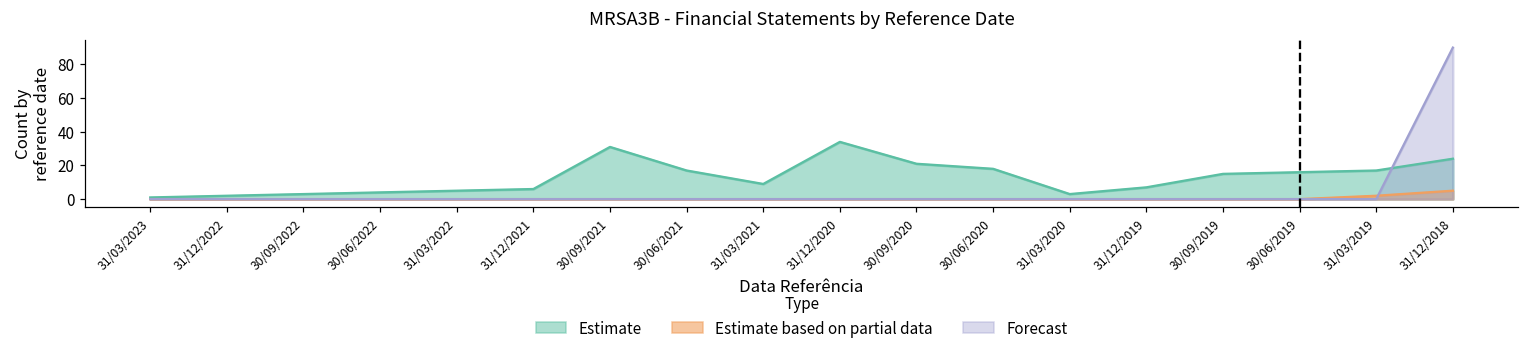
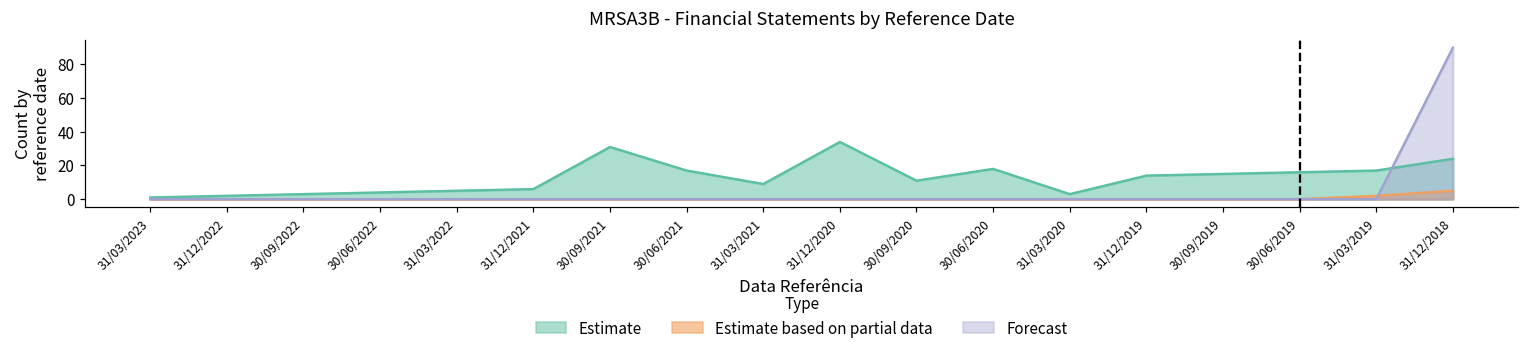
Estimate, 30/09/2020: 21 -> 11
Estimate, 31/12/2019: 7 -> 14
